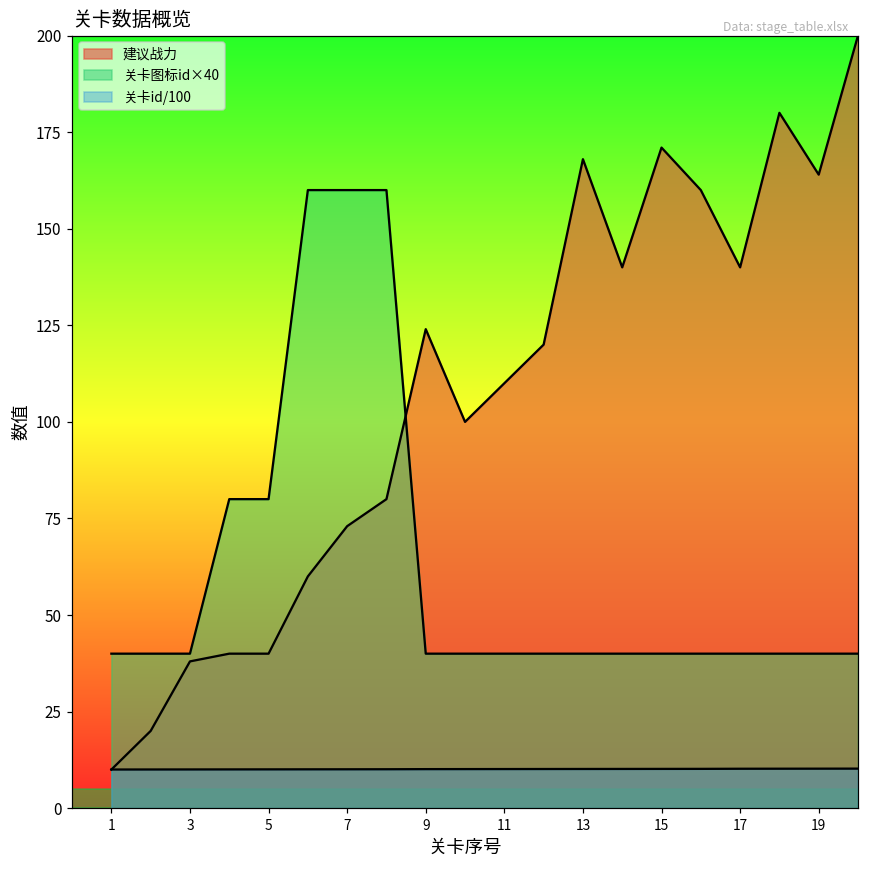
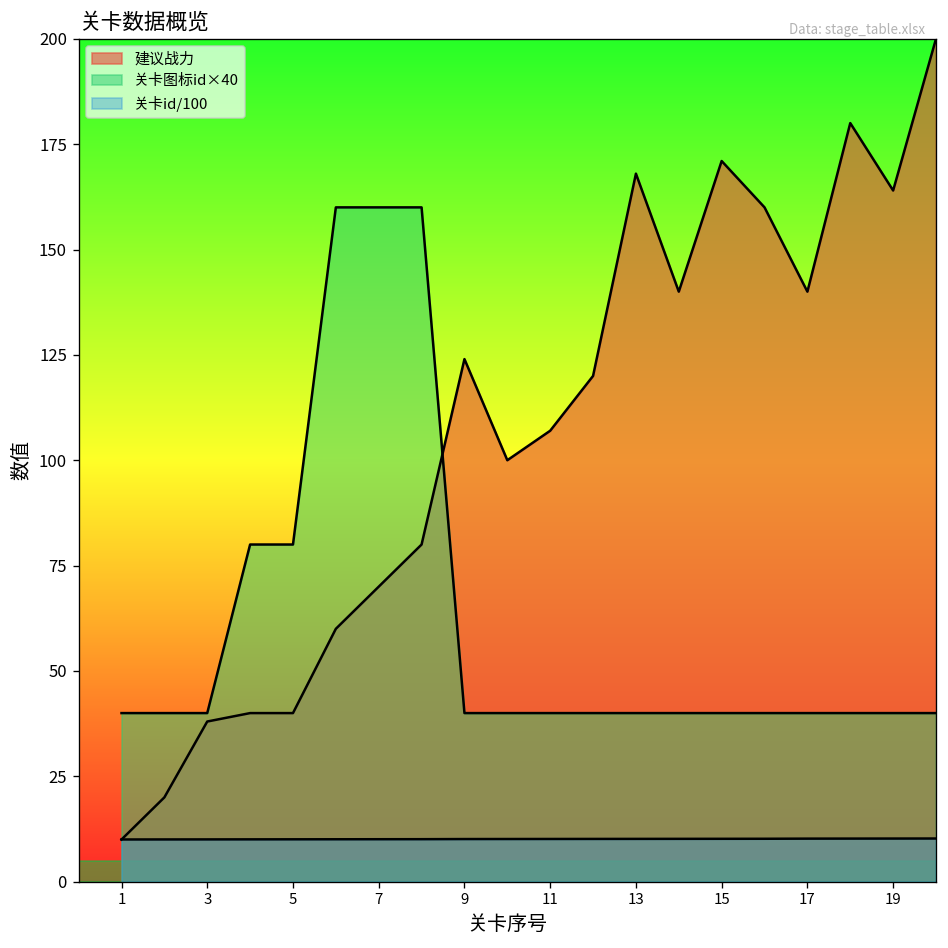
建议战力, 7: 73 -> 70
建议战力, 11: 110 -> 107
